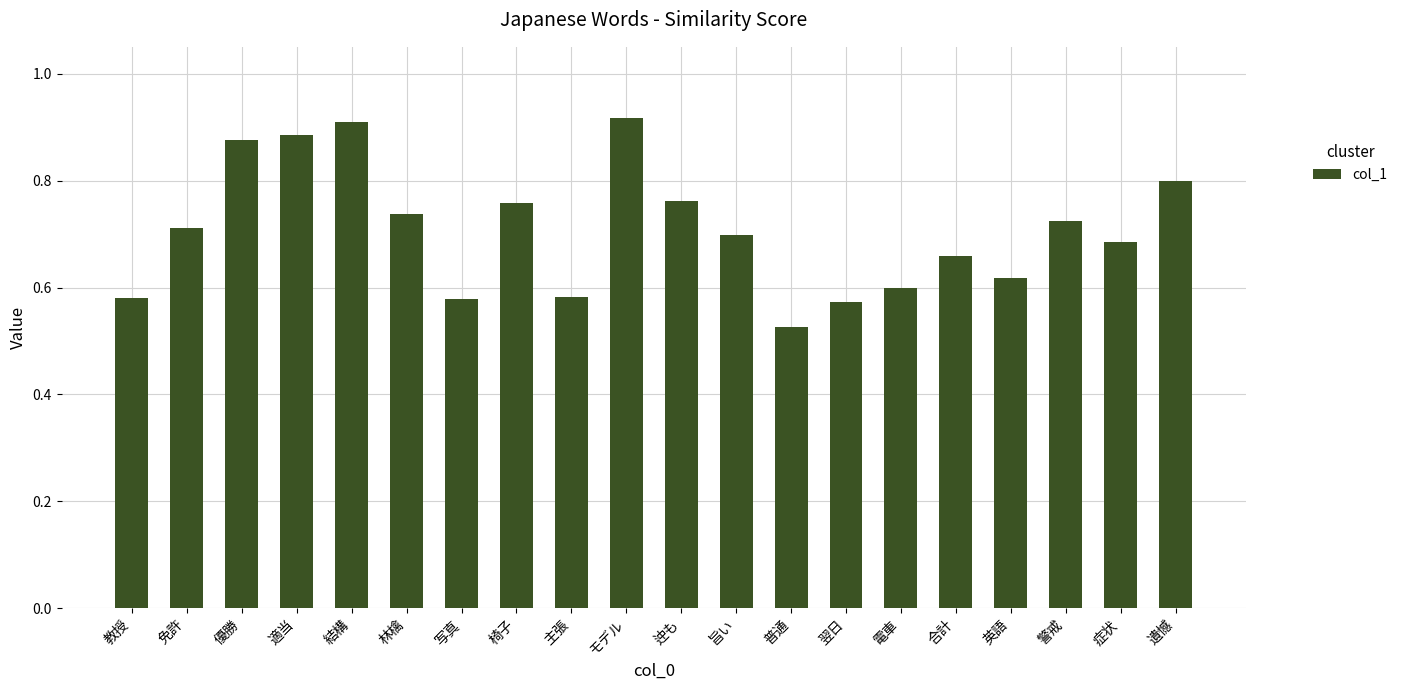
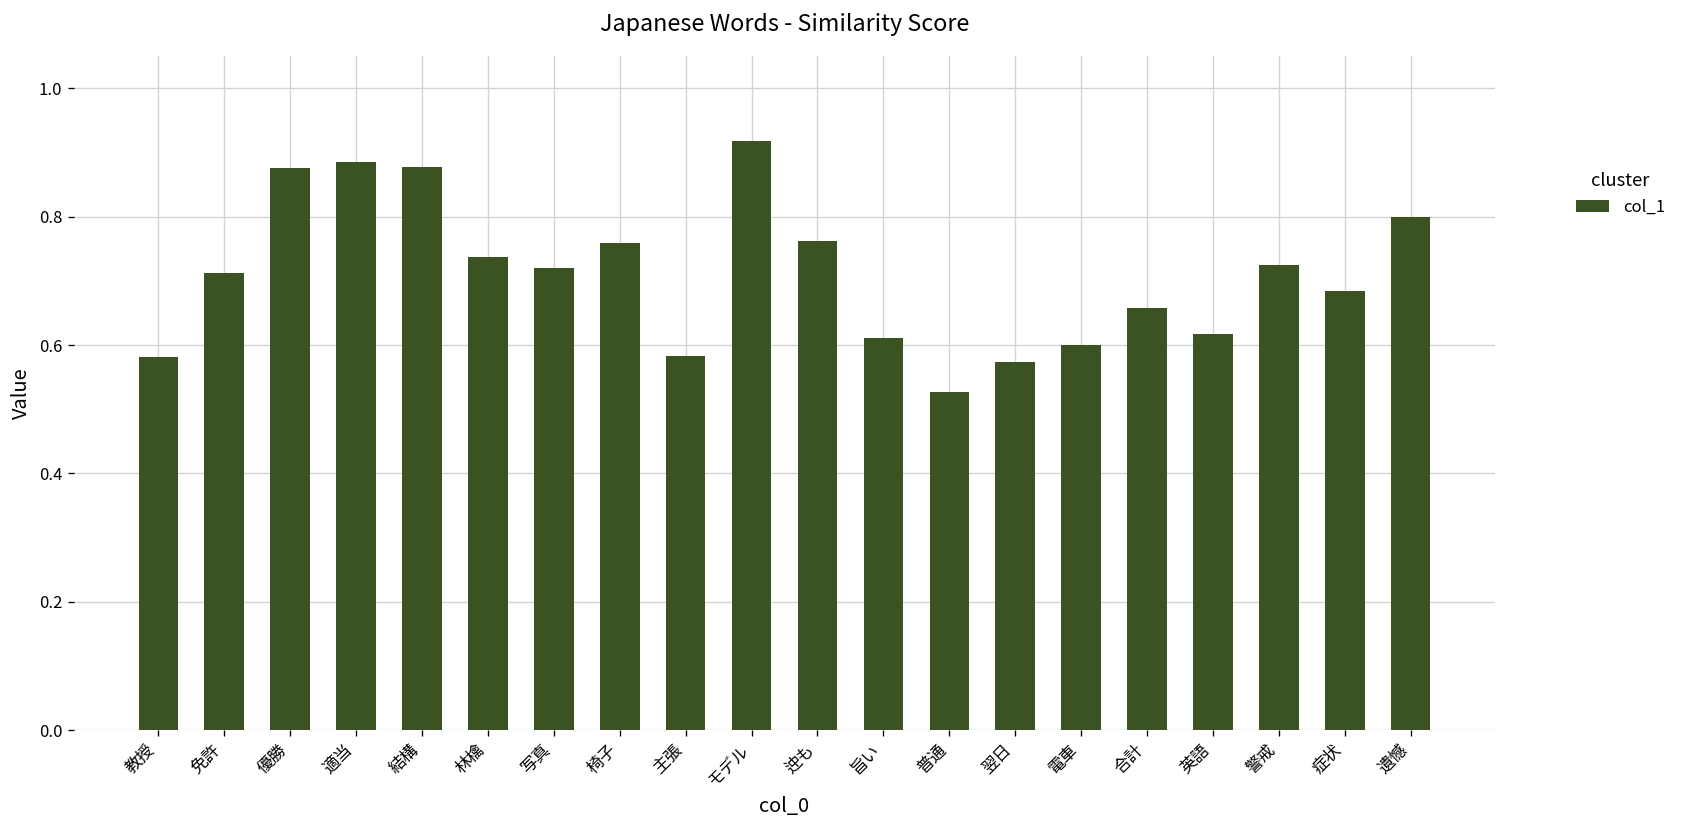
結構: 0.91 -> 0.88
写真: 0.58 -> 0.72
旨い: 0.70 -> 0.61
